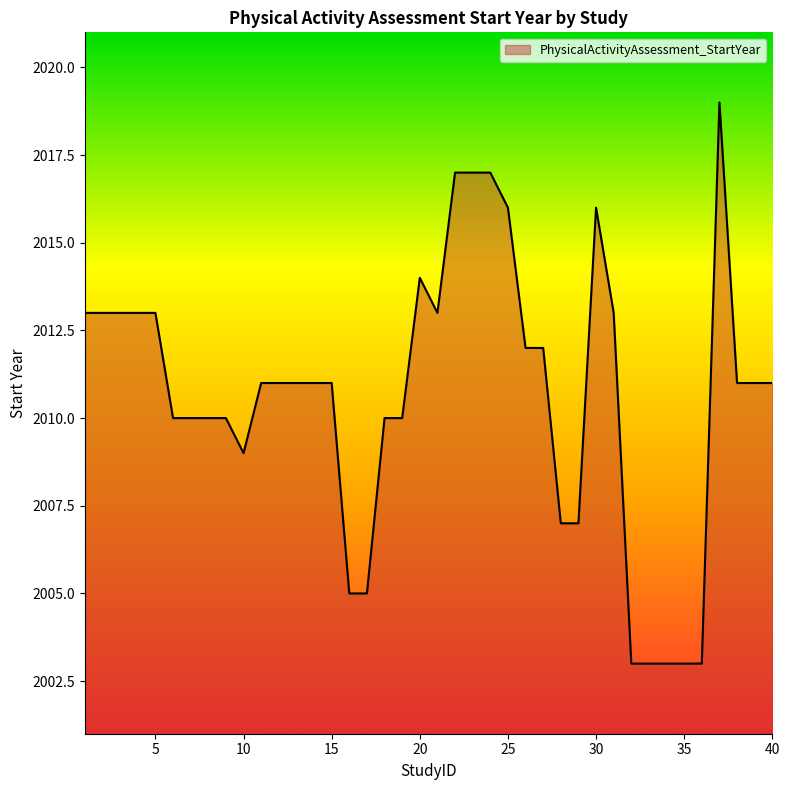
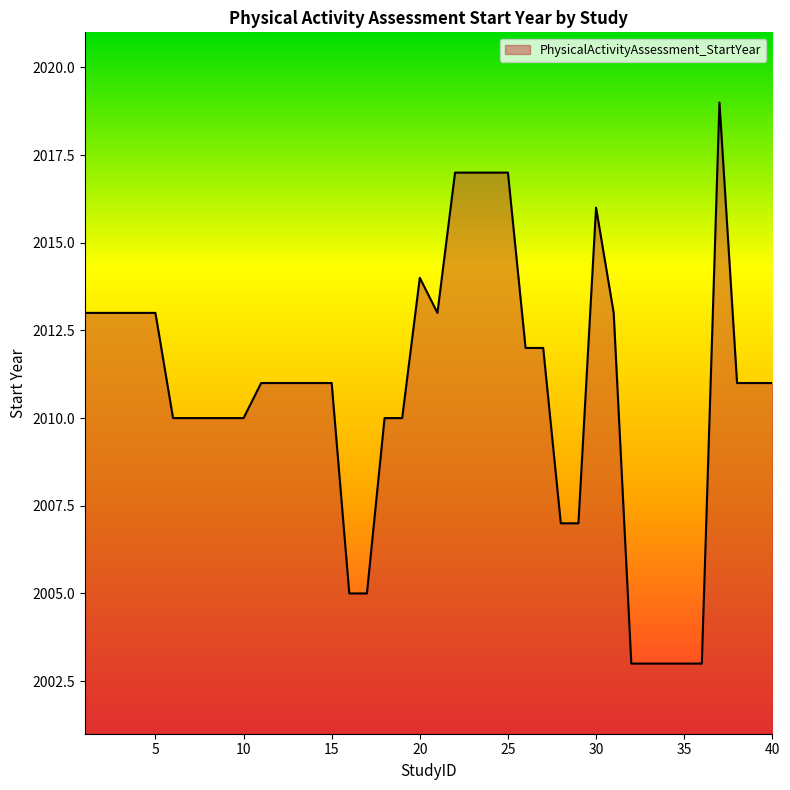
10: 2009 -> 2010
25: 2016 -> 2017
